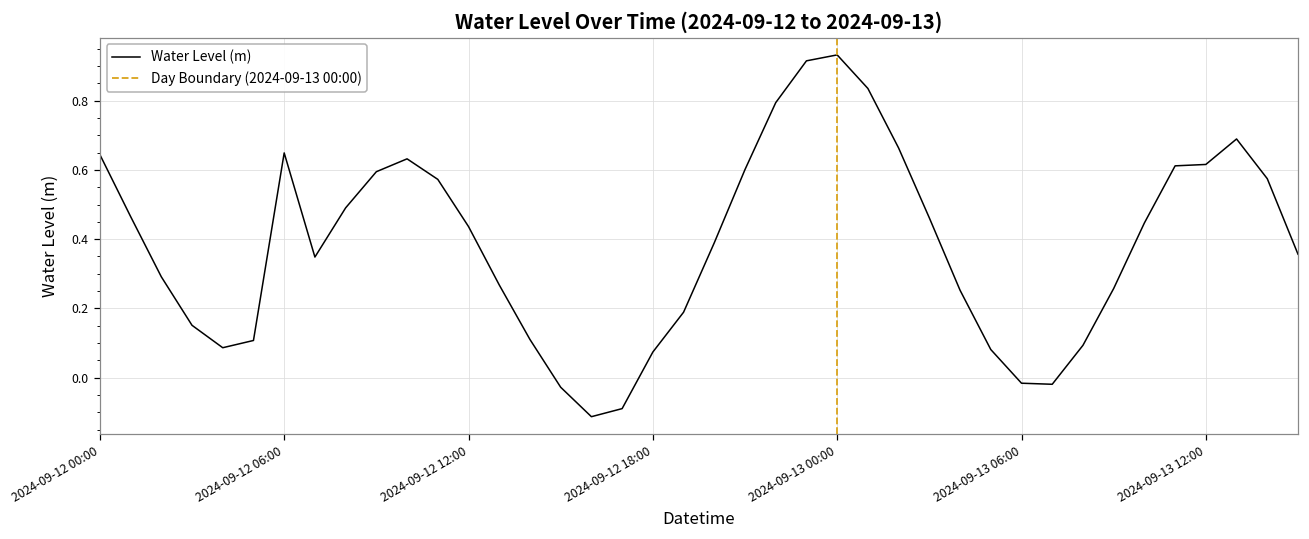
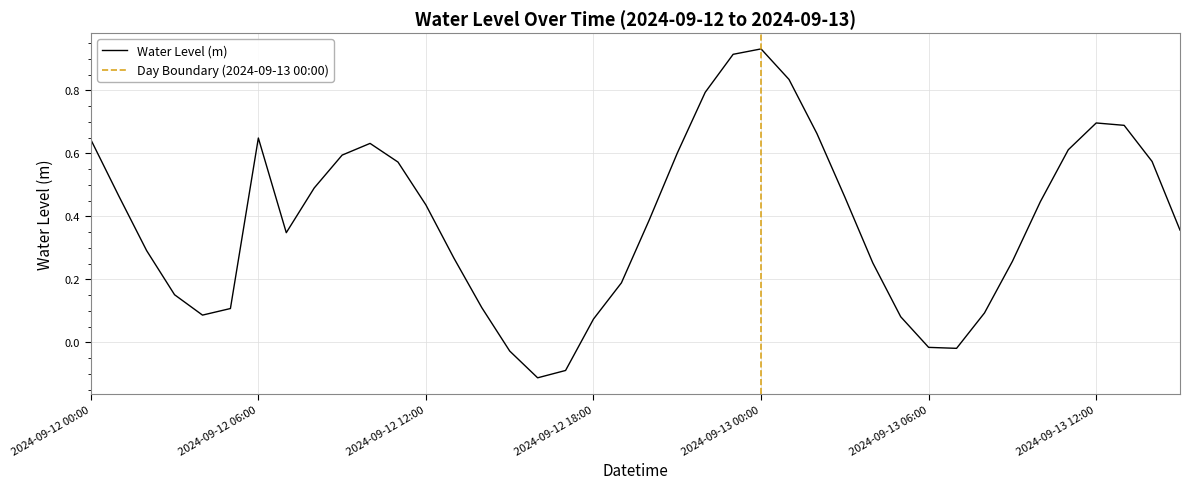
2024-09-13 12:00: 0.62 -> 0.70
